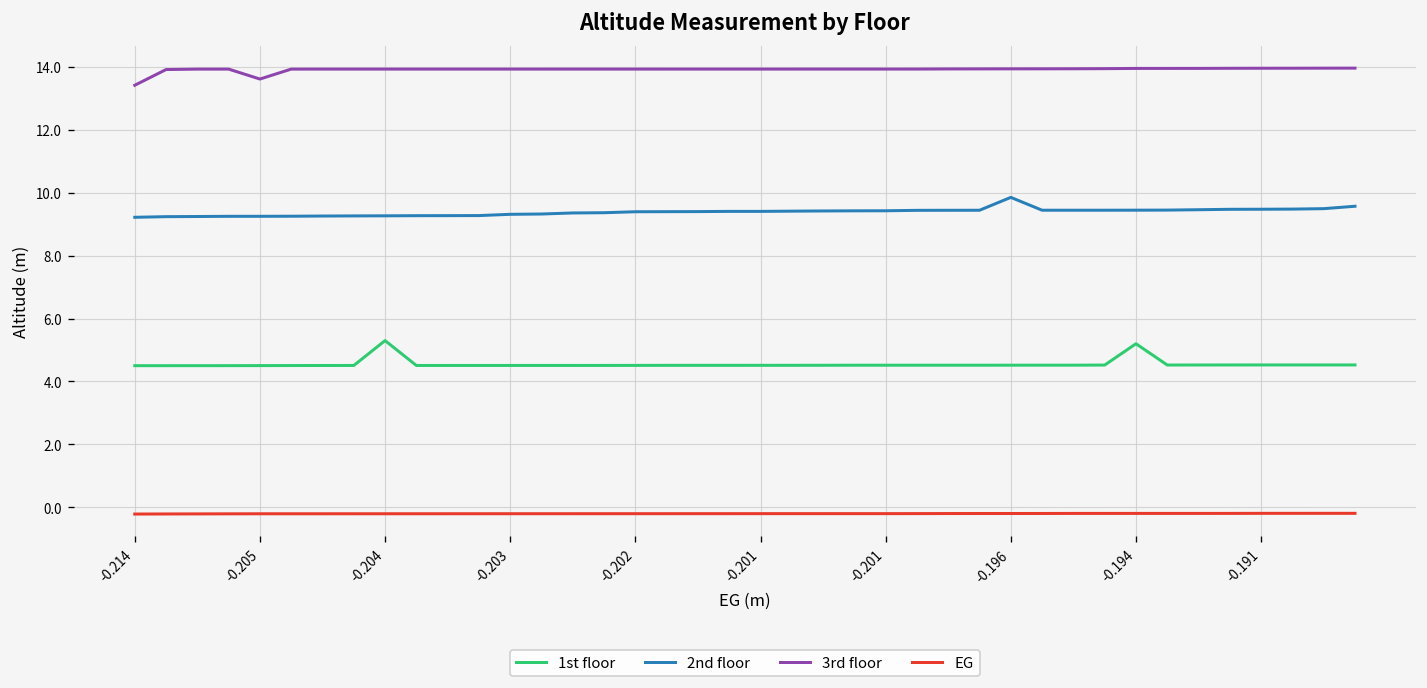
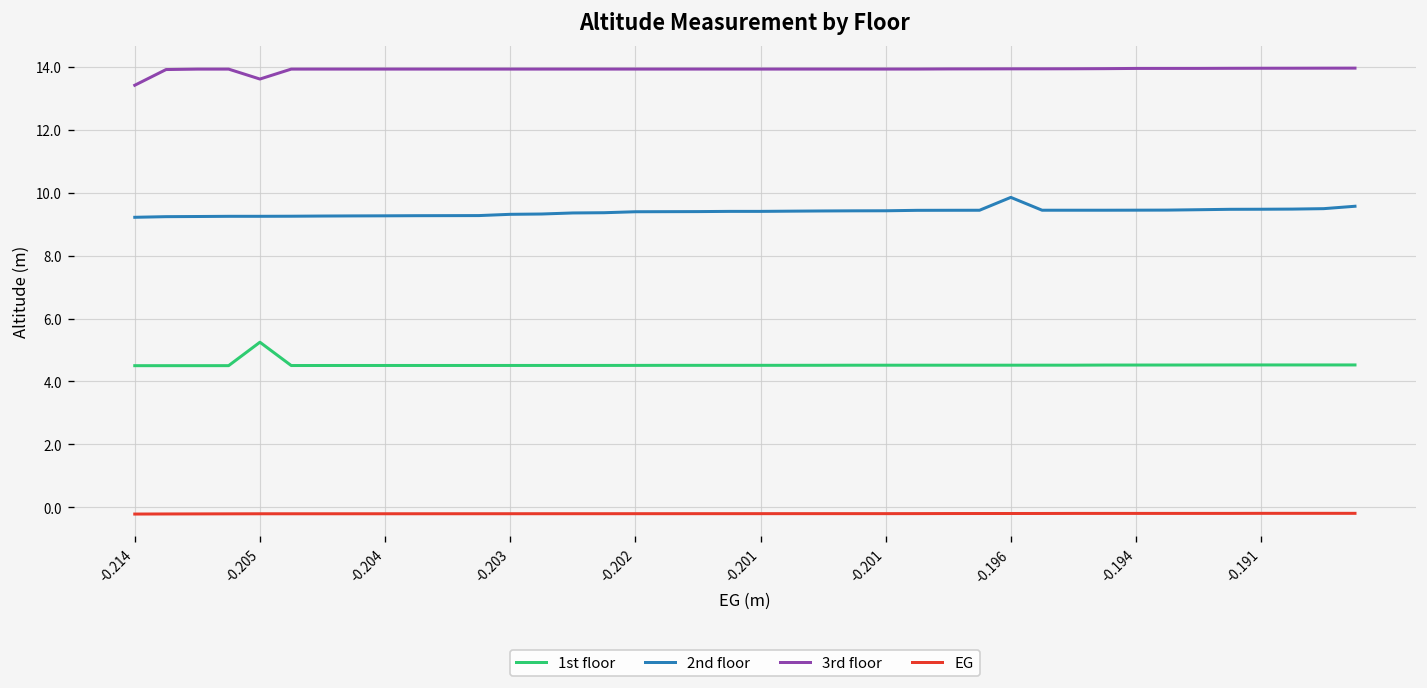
1st floor, -0.205: 4.5 -> 5.2
1st floor, -0.204: 5.3 -> 4.5
1st floor, -0.194: 5.2 -> 4.5
